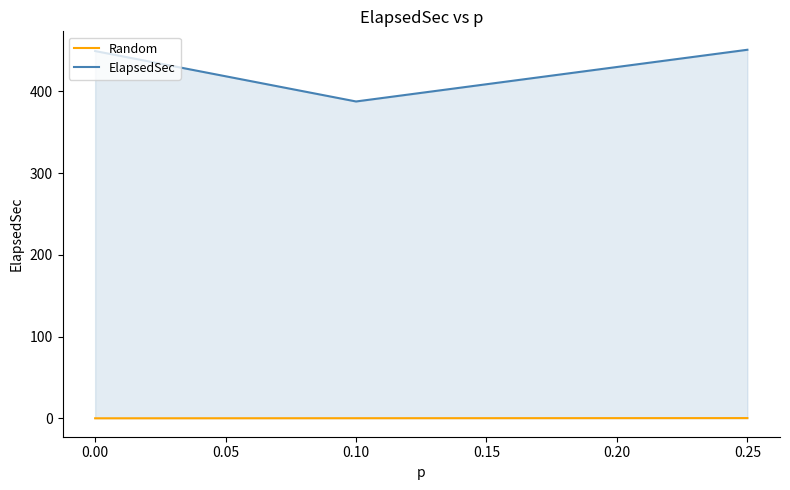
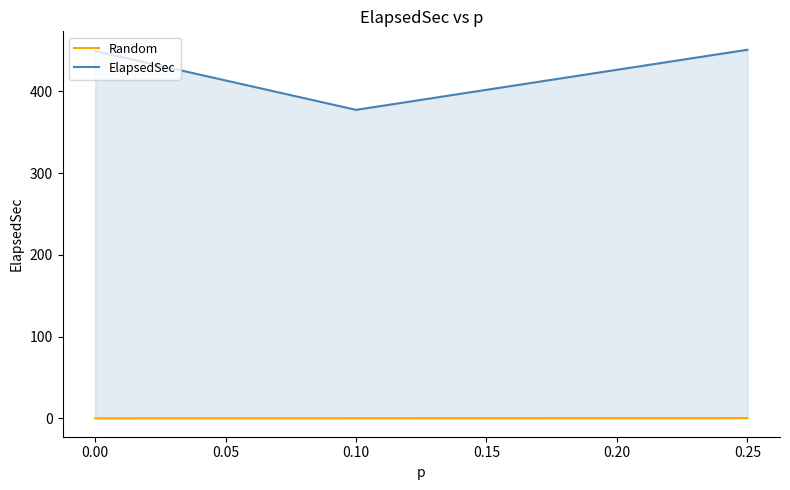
ElapsedSec, 0.10: 390 -> 380
